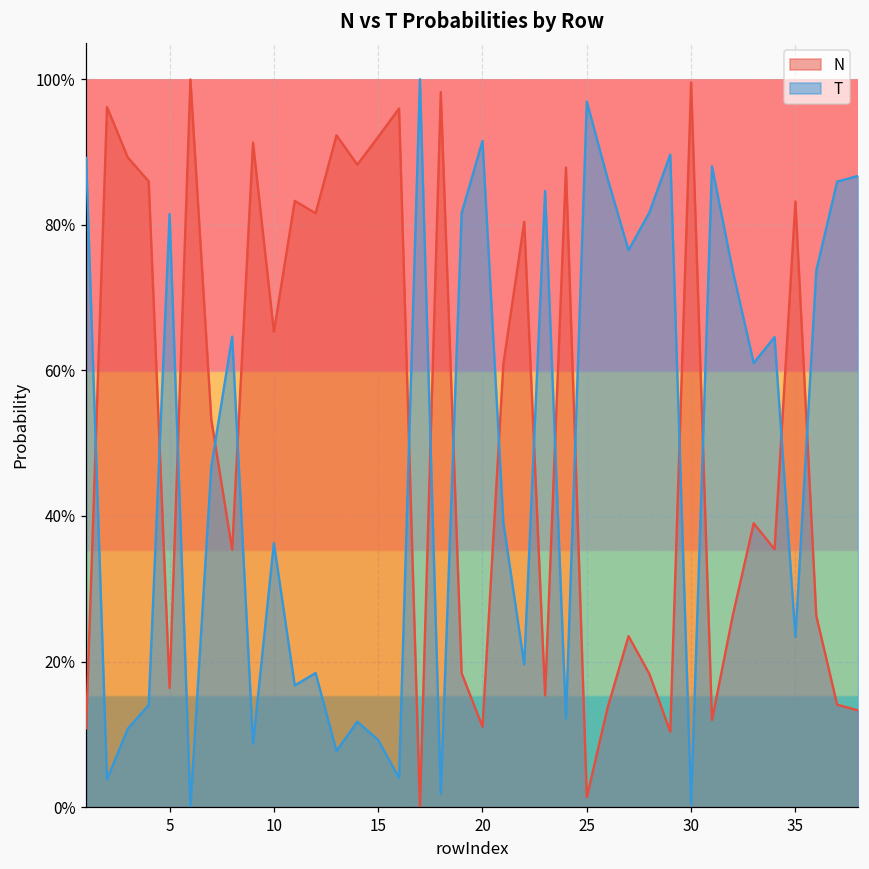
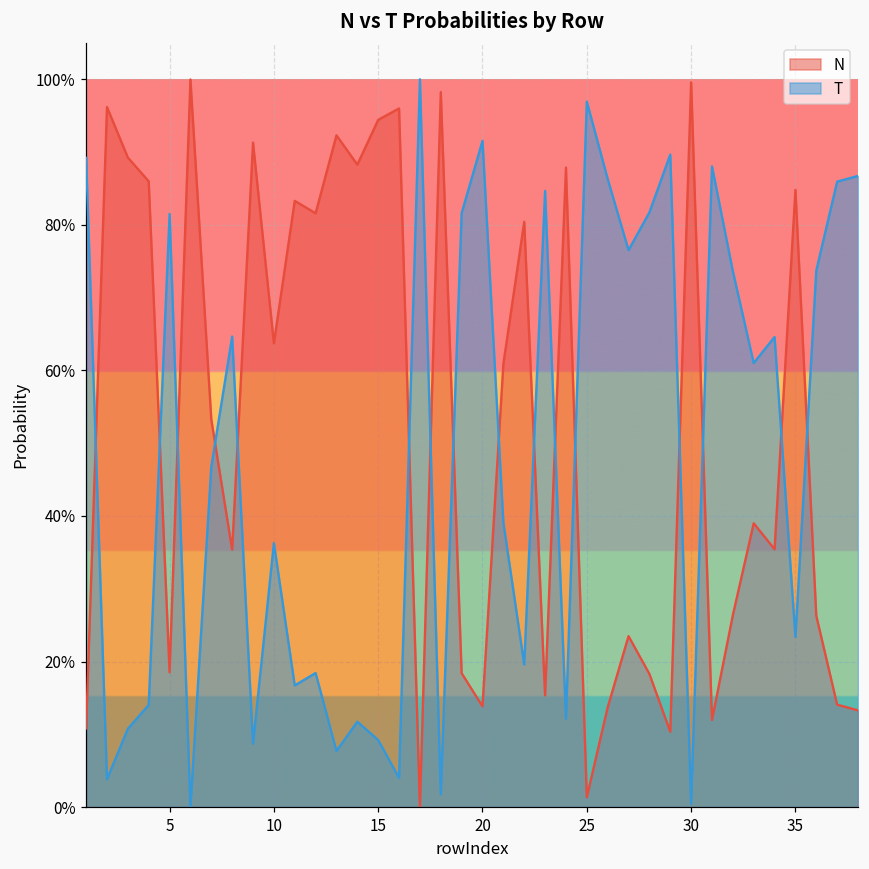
N, 5: 16% -> 19%
N, 10: 65% -> 64%
N, 15: 92% -> 94%
N, 20: 11% -> 14%
N, 35: 83% -> 85%
